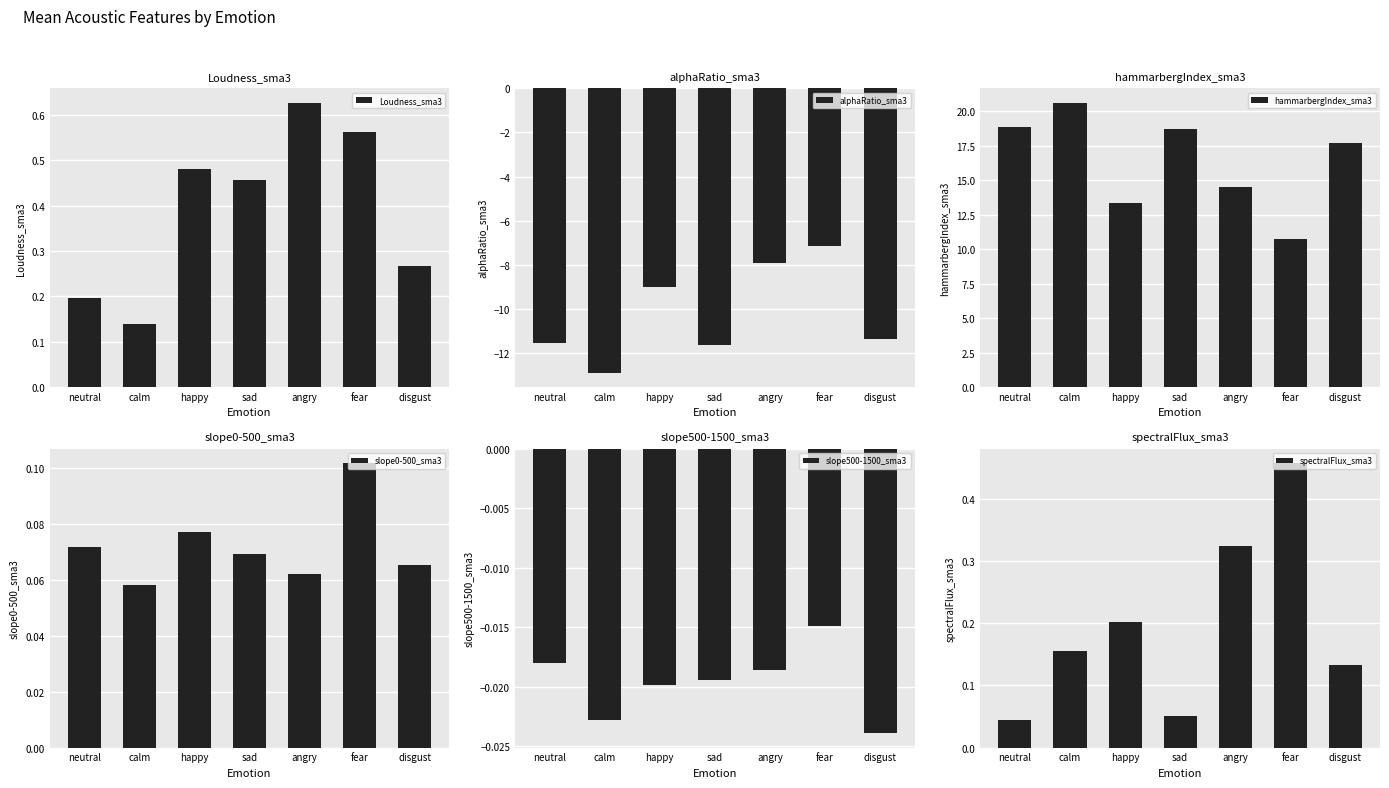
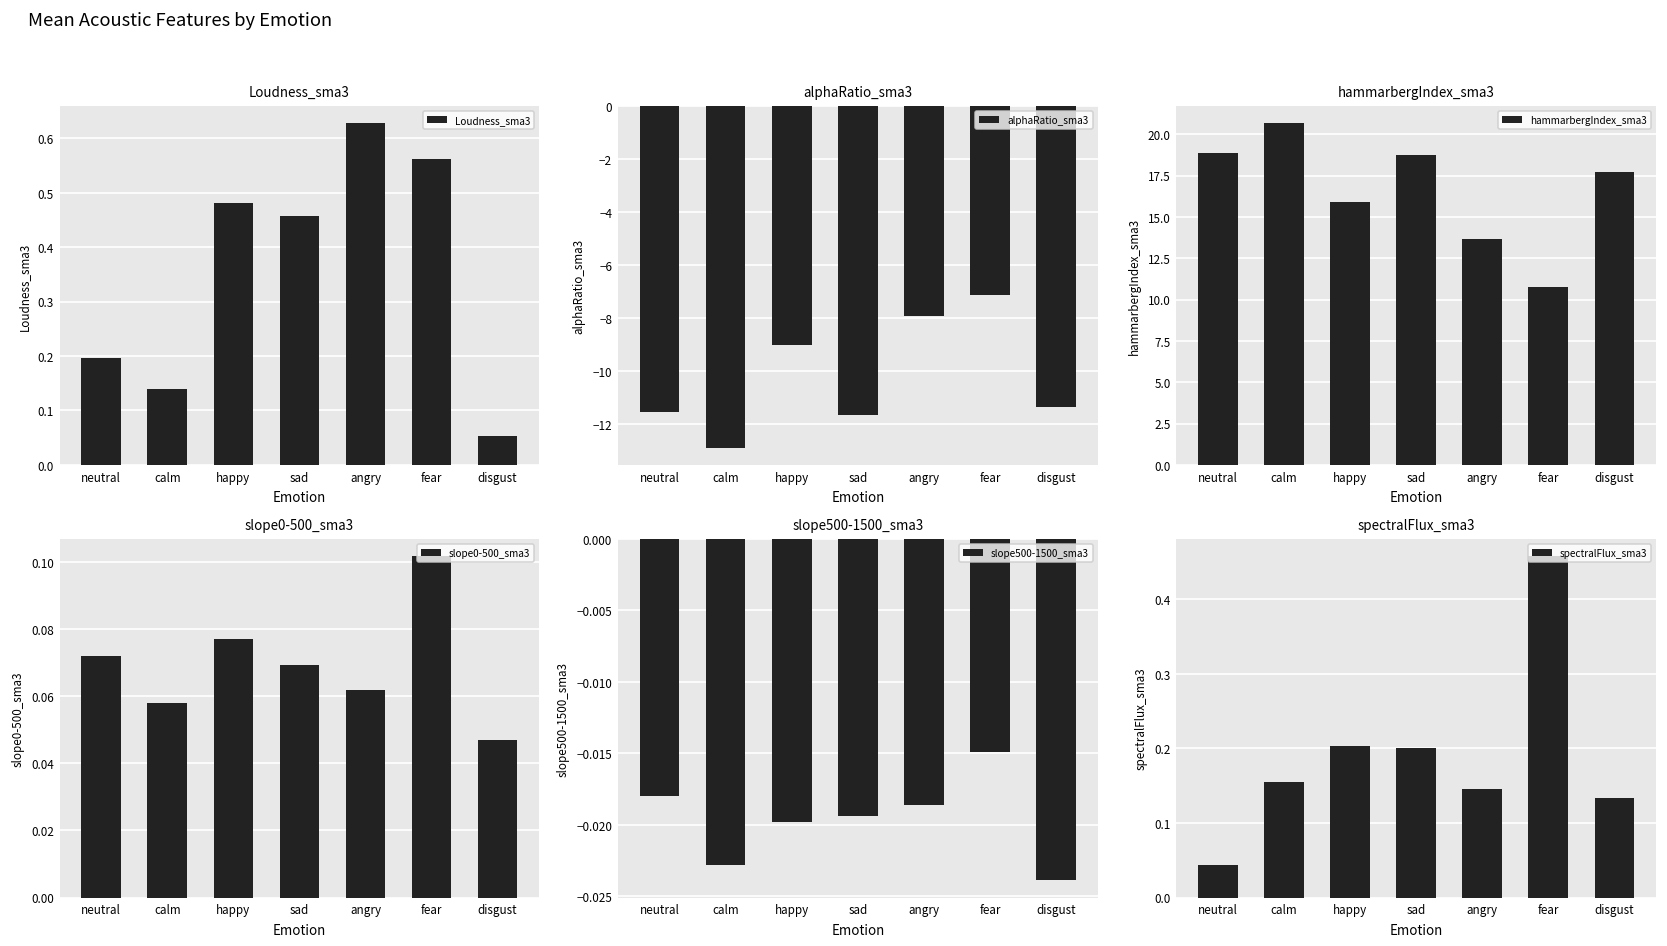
Loudness_sma3, disgust: 0.27 -> 0.05
hammarbergIndex_sma3, happy: 13.3 -> 15.9
hammarbergIndex_sma3, angry: 14.5 -> 13.6
slope0-500_sma3, disgust: 0.065 -> 0.047
spectralFlux_sma3, sad: 0.05 -> 0.20
spectralFlux_sma3, angry: 0.33 -> 0.15
